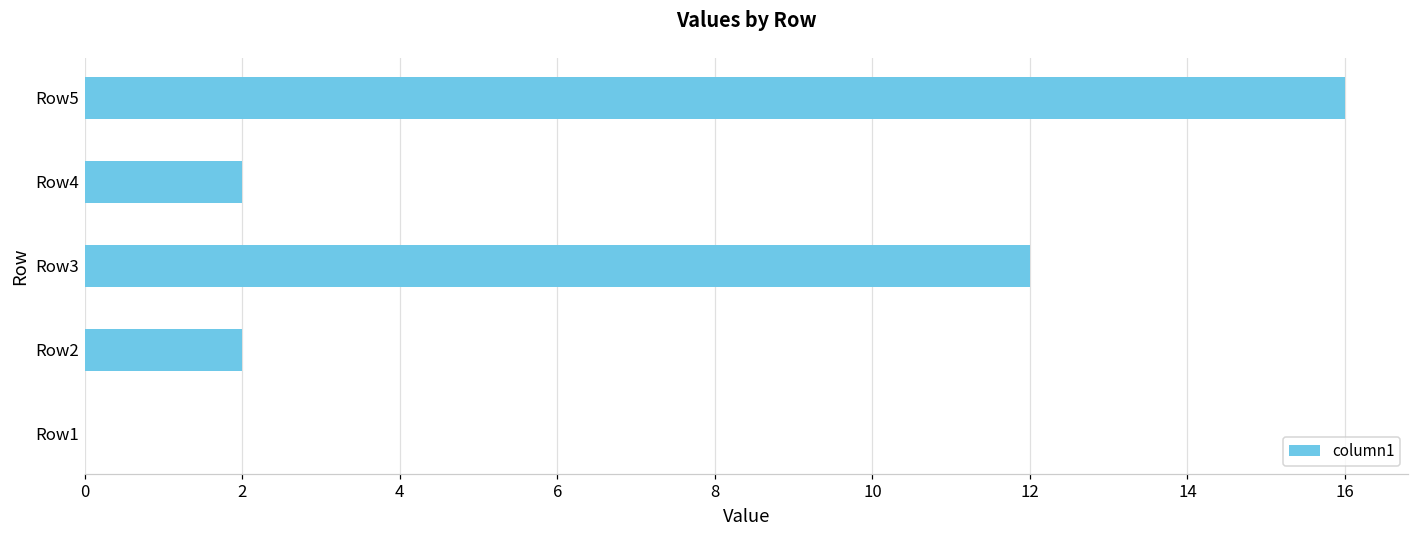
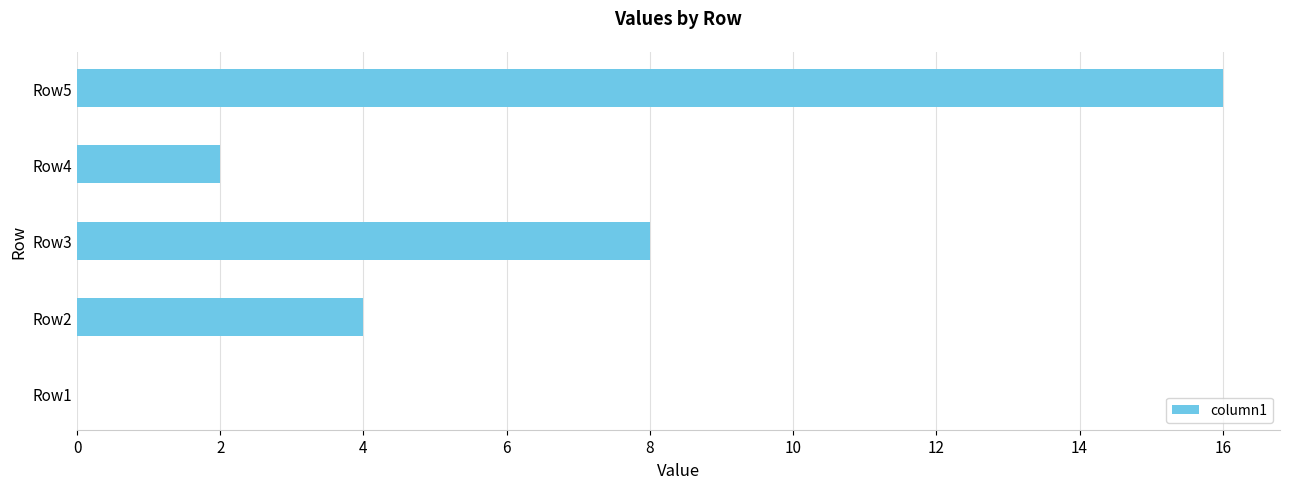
Row3: 12 -> 8
Row2: 2 -> 4
